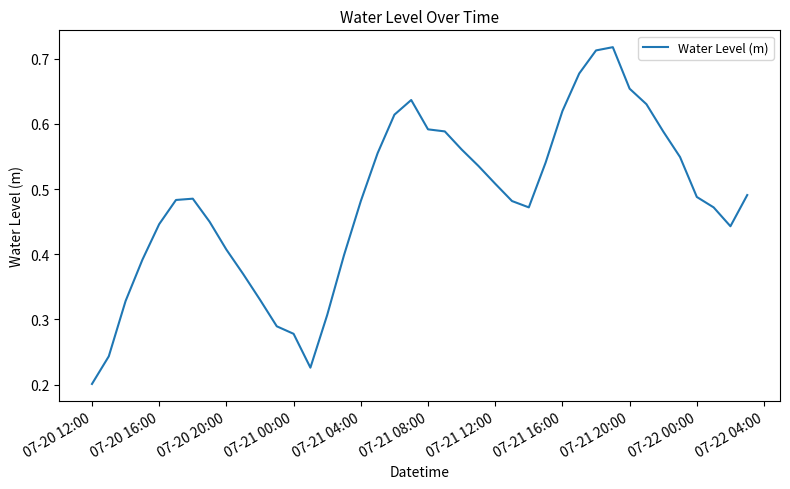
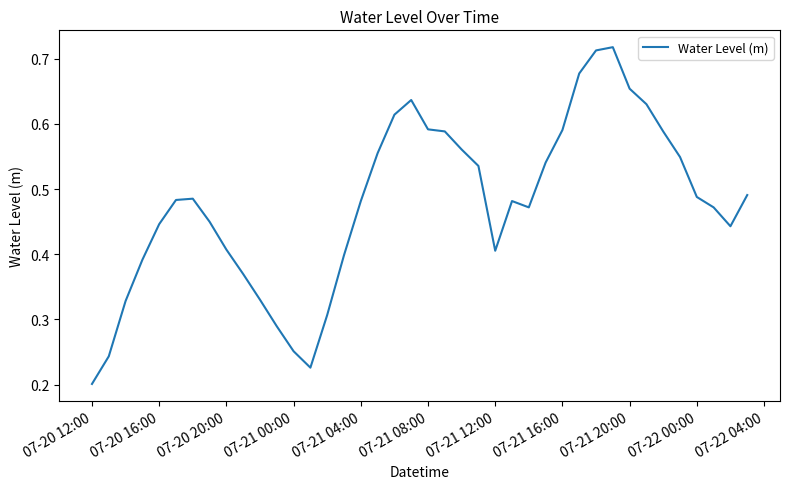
07-21 00:00: 0.28 -> 0.25
07-21 12:00: 0.51 -> 0.41
07-21 16:00: 0.62 -> 0.59
